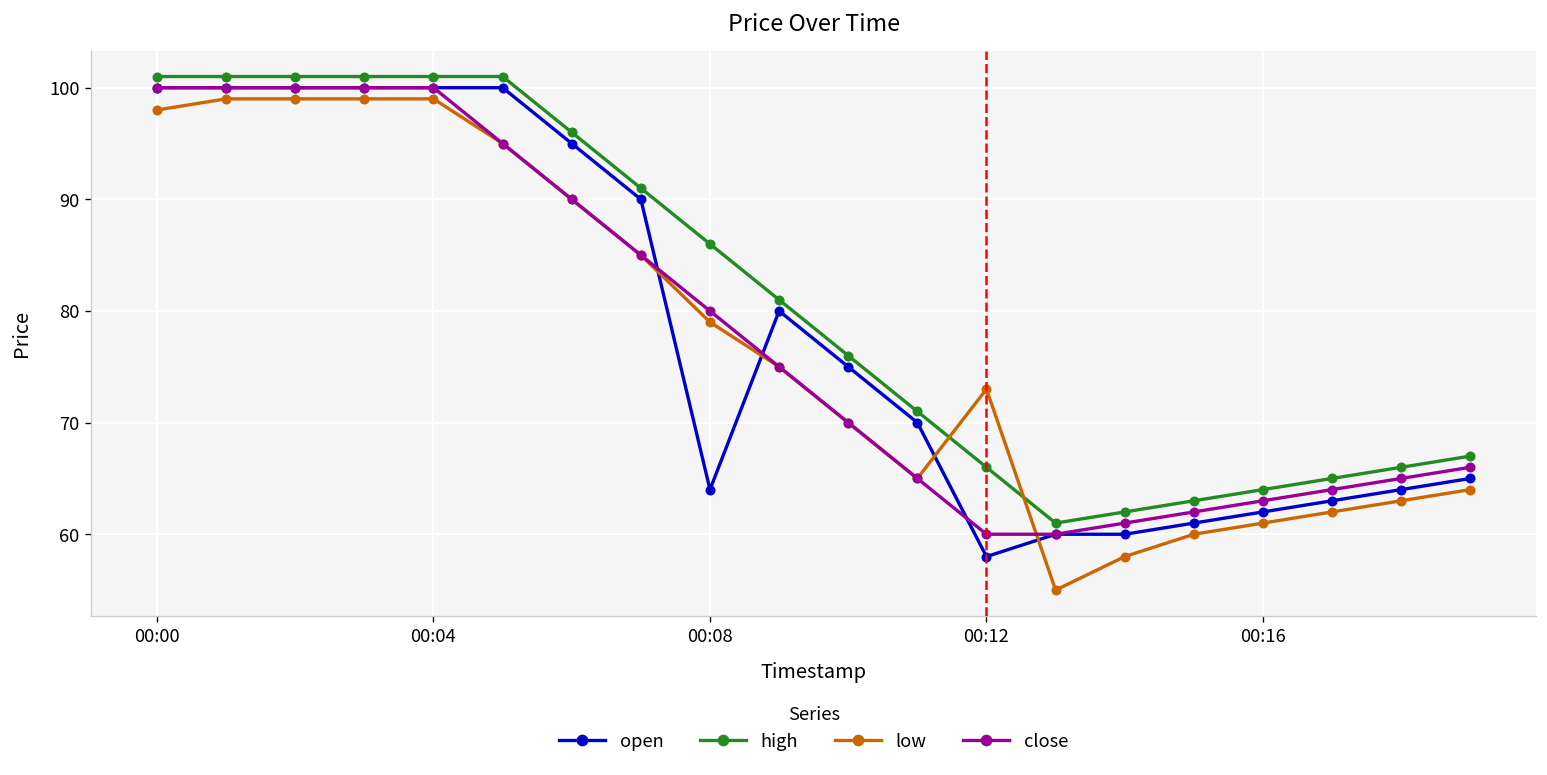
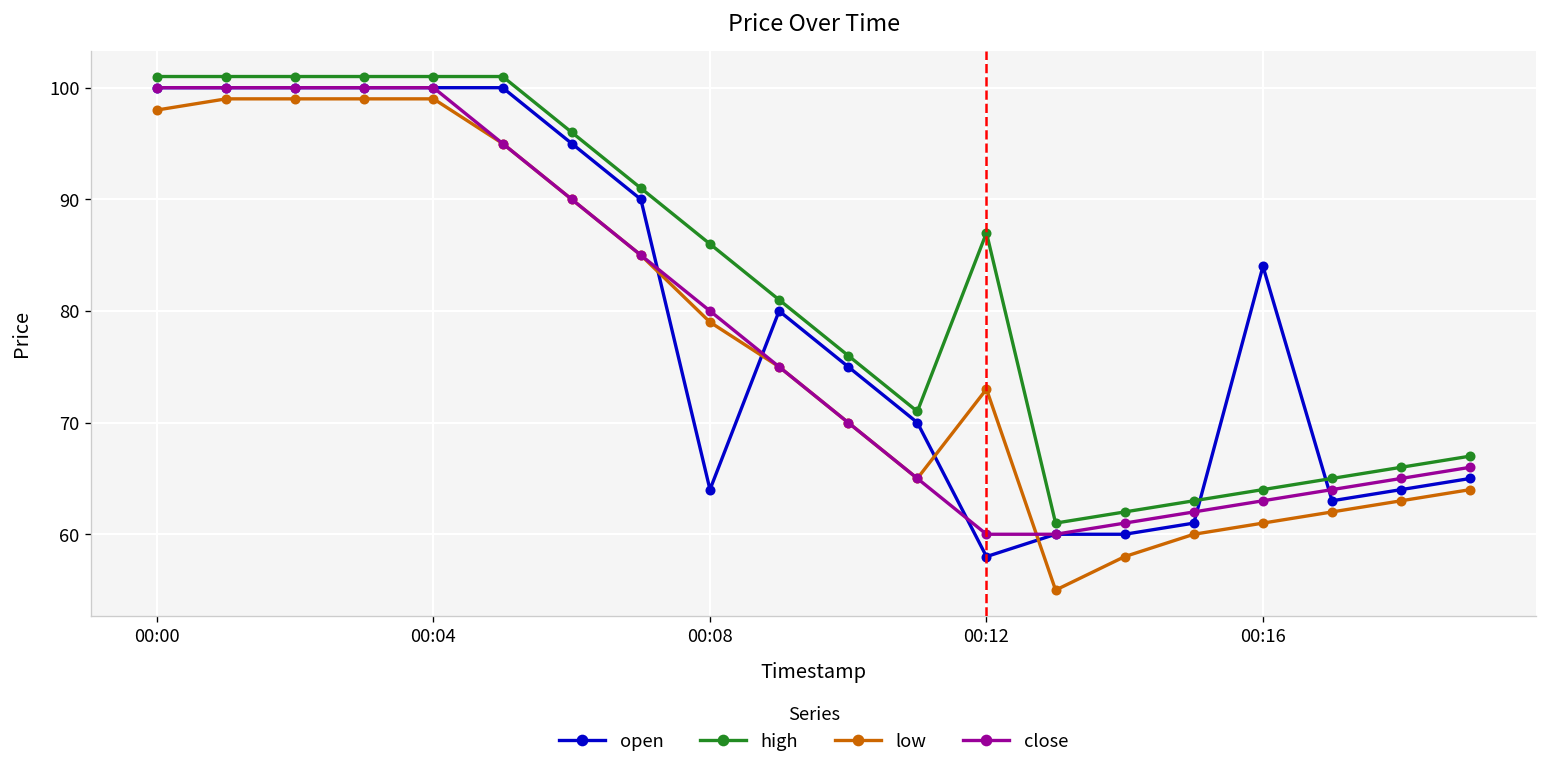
high, 00:12: 66 -> 87
open, 00:16: 62 -> 84
